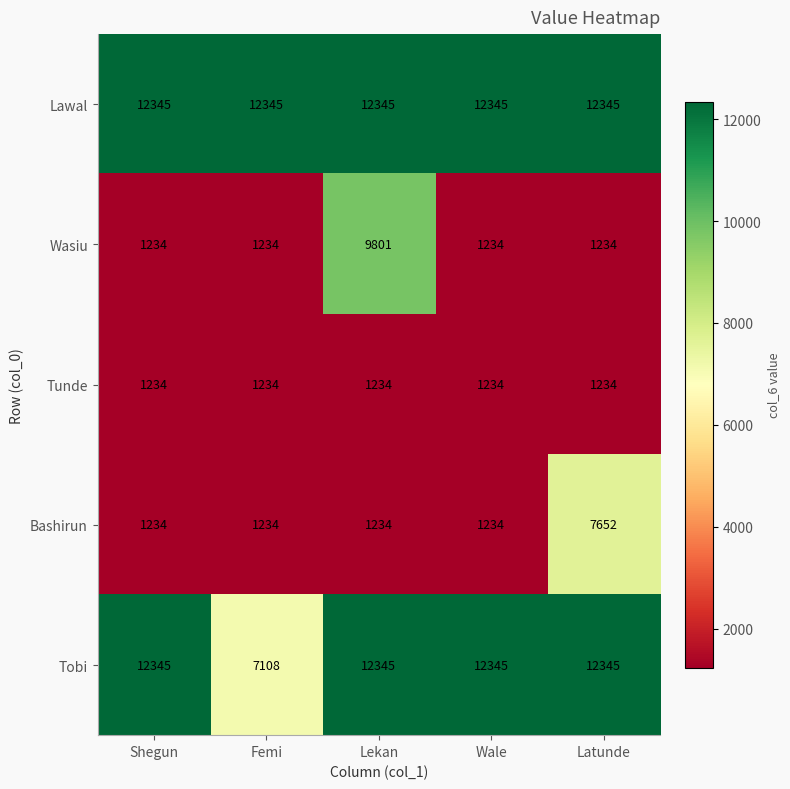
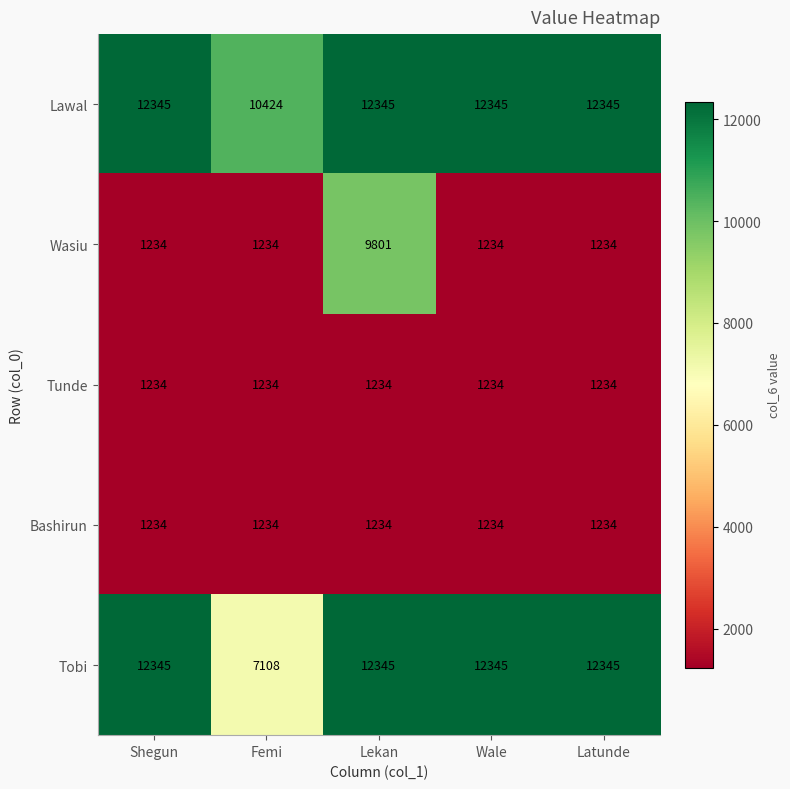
Lawal, Femi: 12345 -> 10424
Bashirun, Latunde: 7652 -> 1234
